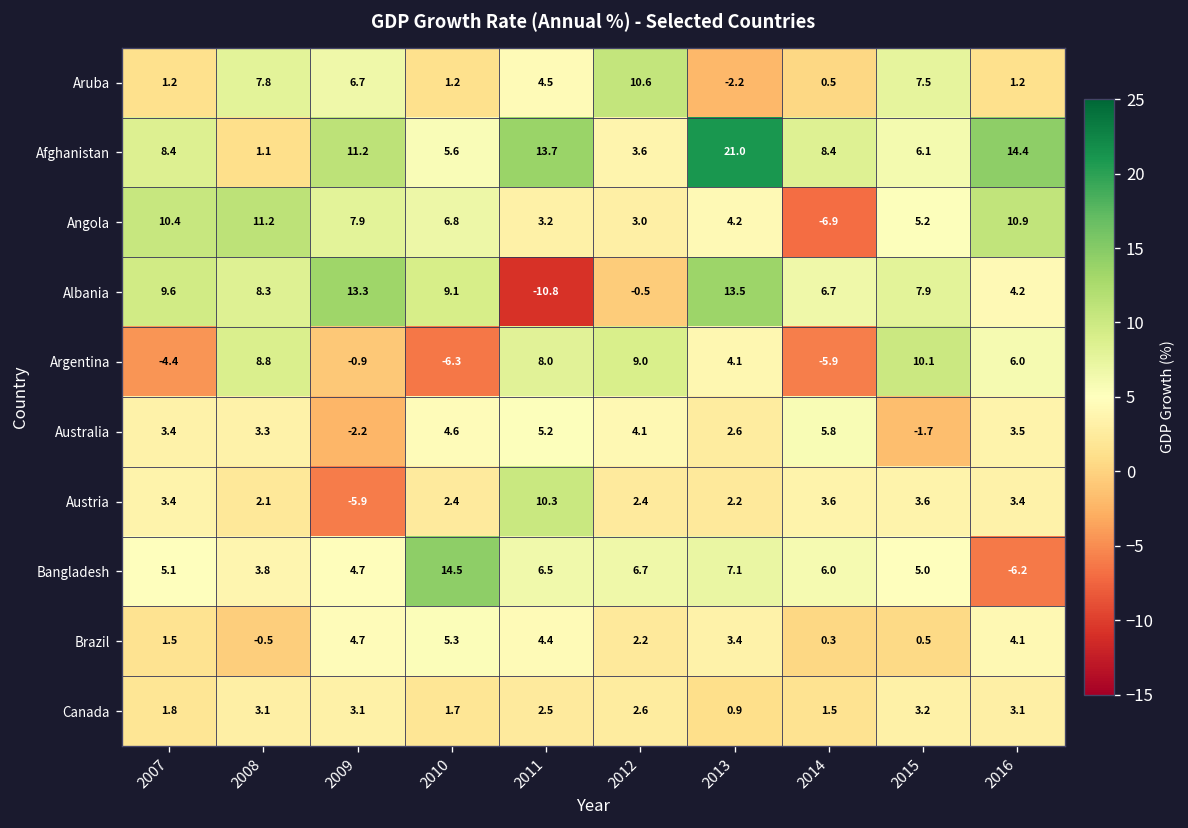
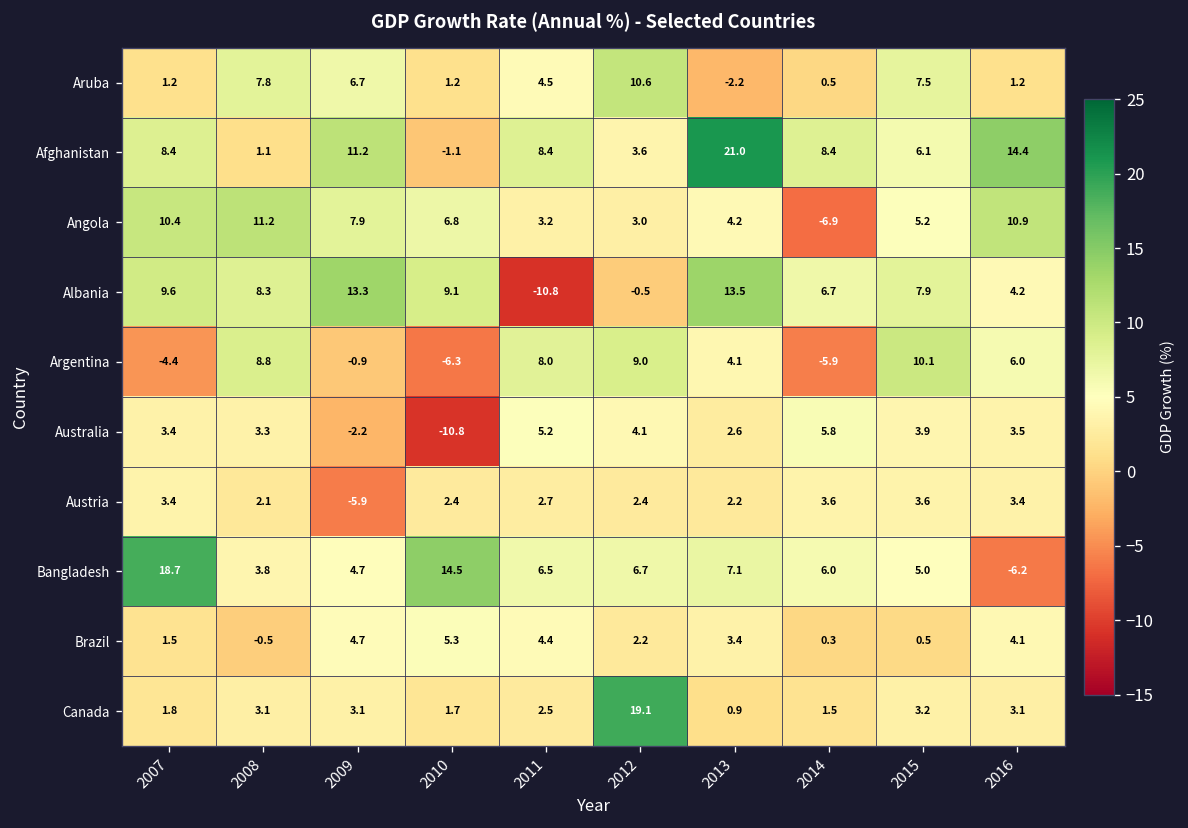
Afghanistan, 2010: 5.6 -> -1.1
Afghanistan, 2011: 13.7 -> 8.4
Australia, 2010: 4.6 -> -10.8
Australia, 2015: -1.7 -> 3.9
Austria, 2011: 10.3 -> 2.7
Bangladesh, 2007: 5.1 -> 18.7
Canada, 2012: 2.6 -> 19.1
